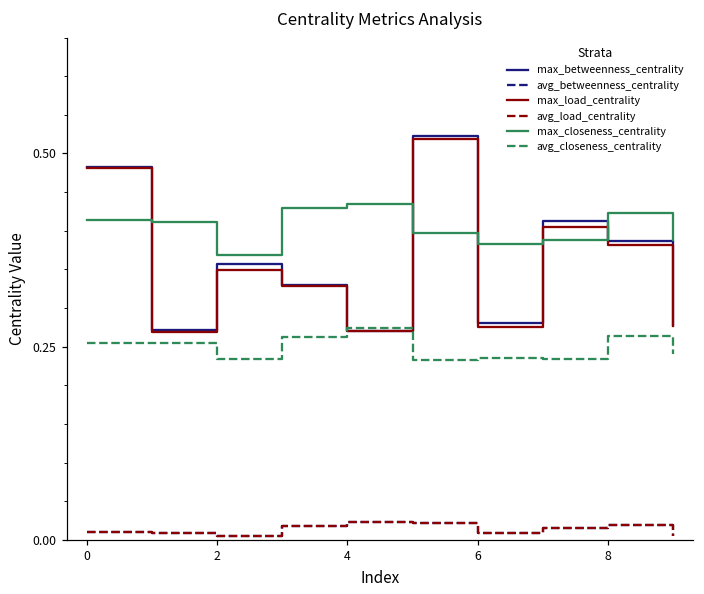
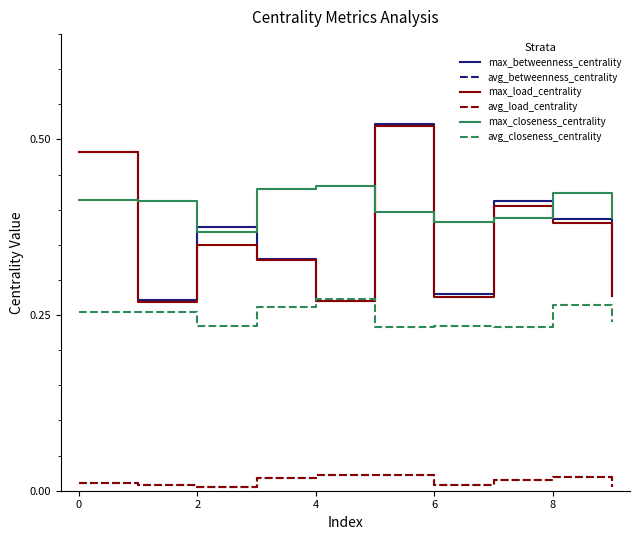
max_betweenness_centrality, 2: 0.36 -> 0.37
